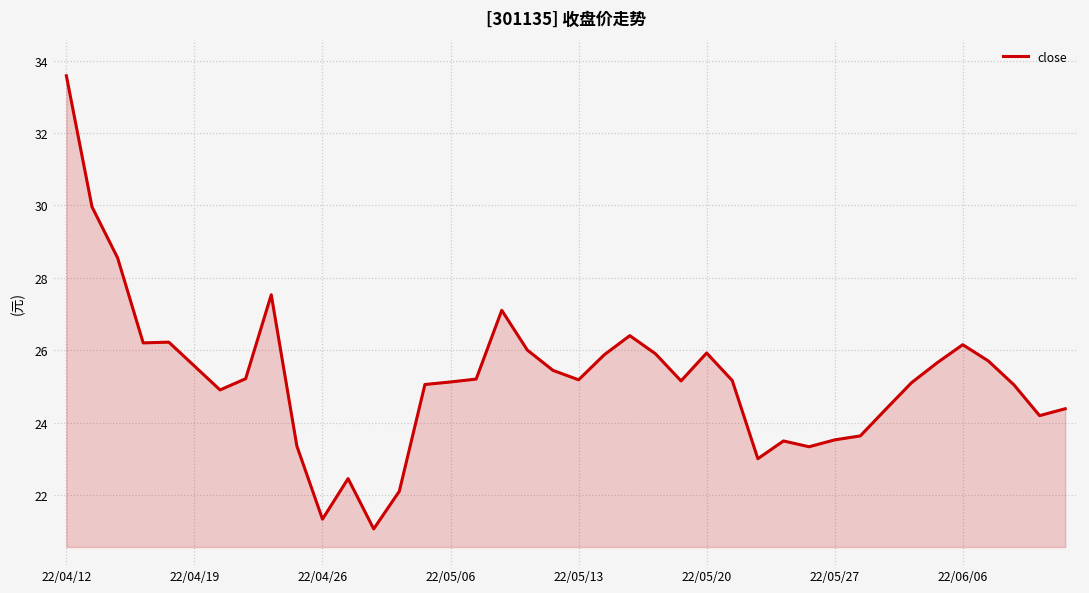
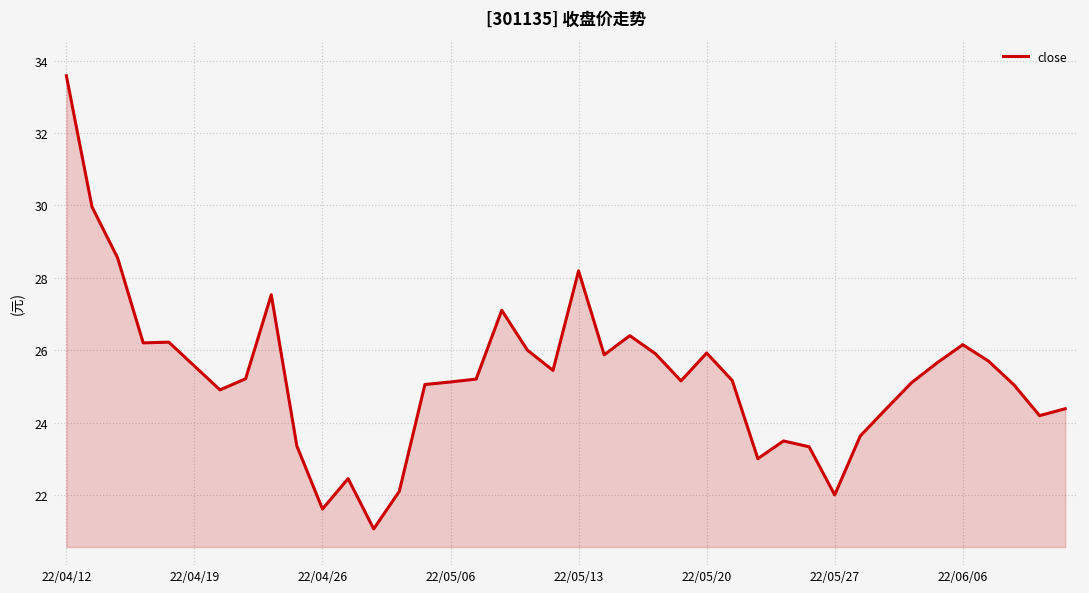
22/04/26: 21.3 -> 21.6
22/05/13: 25.2 -> 28.2
22/05/27: 23.5 -> 22.0
